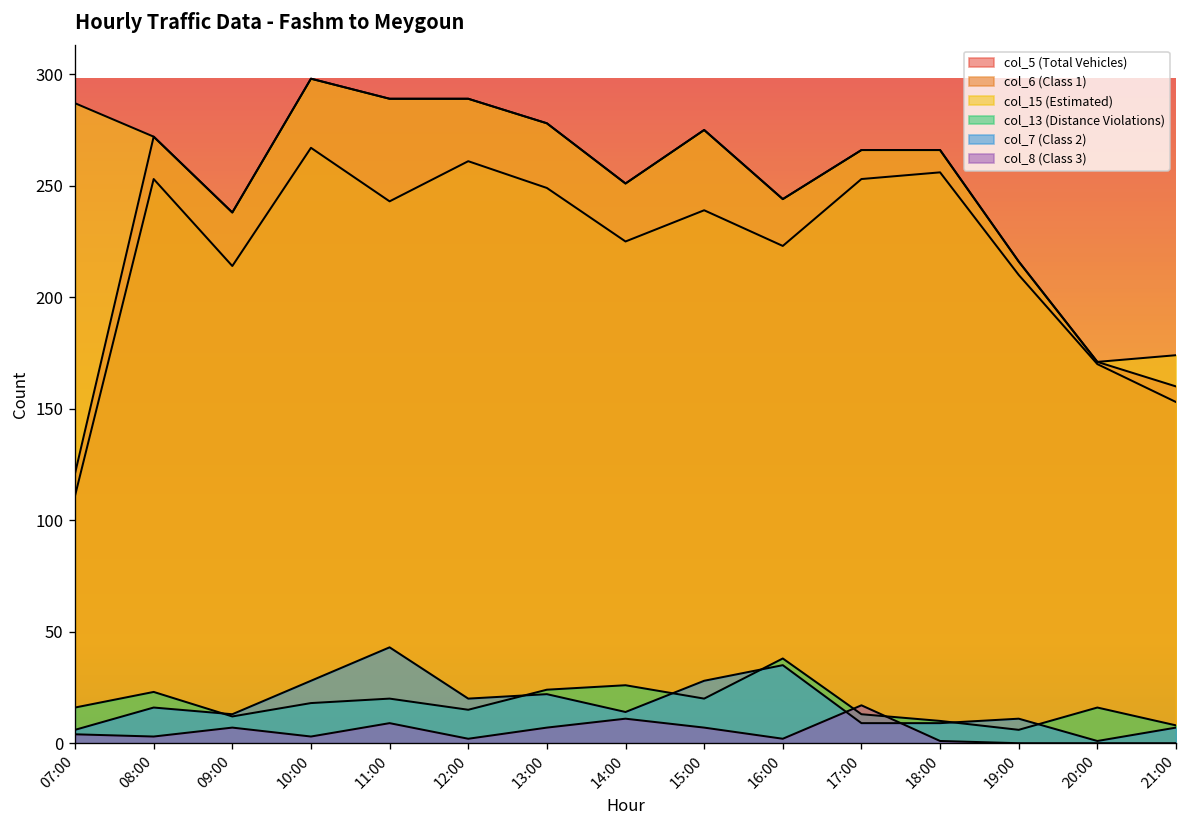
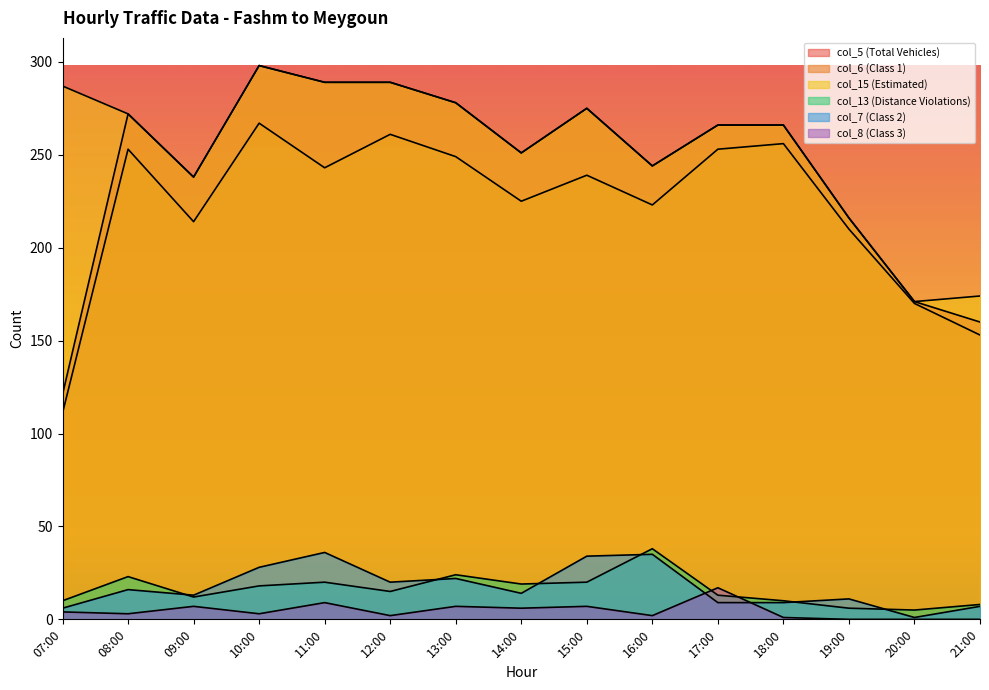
col_13 (Distance Violations), 07:00: 16 -> 10
col_7 (Class 2), 11:00: 43 -> 36
col_13 (Distance Violations), 14:00: 26 -> 19
col_8 (Class 3), 14:00: 11 -> 6
col_7 (Class 2), 15:00: 28 -> 34
col_13 (Distance Violations), 20:00: 16 -> 5
